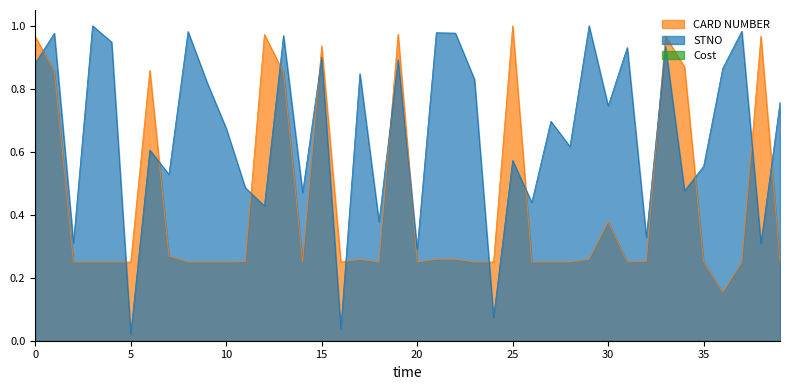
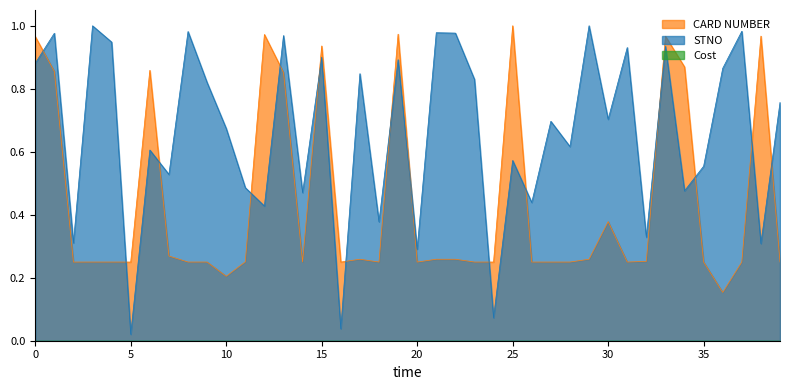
CARD NUMBER, 10: 0.25 -> 0.20
STNO, 30: 0.75 -> 0.70
